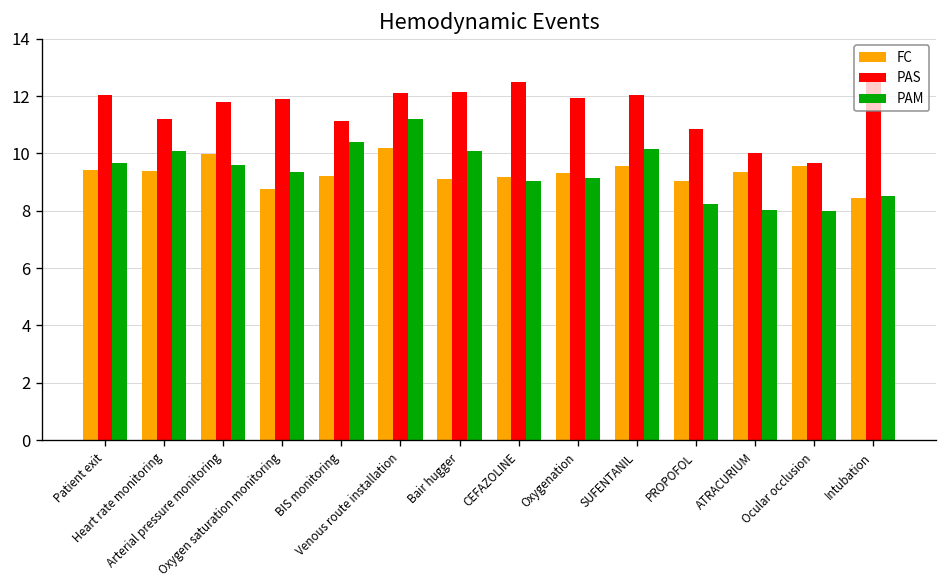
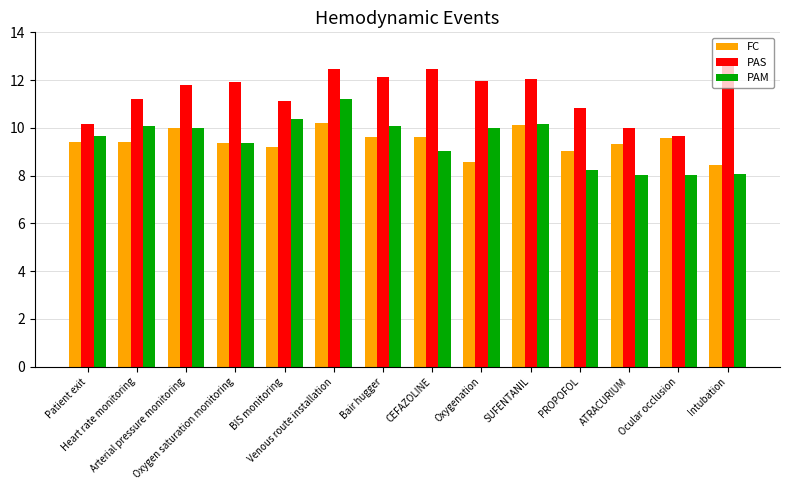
PAS, Patient exit: 12.0 -> 10.1
PAM, Arterial pressure monitoring: 9.6 -> 10.0
FC, Oxygen saturation monitoring: 8.8 -> 9.4
PAS, Venous route installation: 12.1 -> 12.5
FC, Bair hugger: 9.1 -> 9.6
FC, CEFAZOLINE: 9.2 -> 9.6
FC, Oxygenation: 9.3 -> 8.6
PAM, Oxygenation: 9.1 -> 10.0
FC, SUFENTANIL: 9.6 -> 10.1
PAM, Intubation: 8.5 -> 8.1
